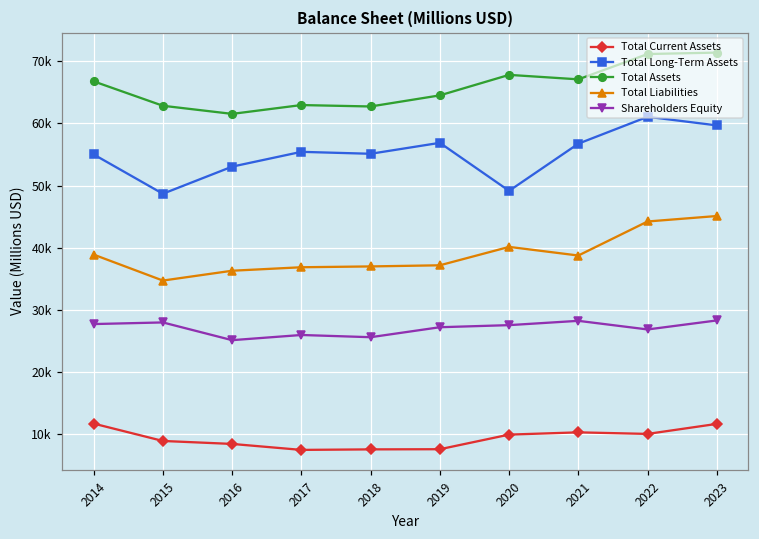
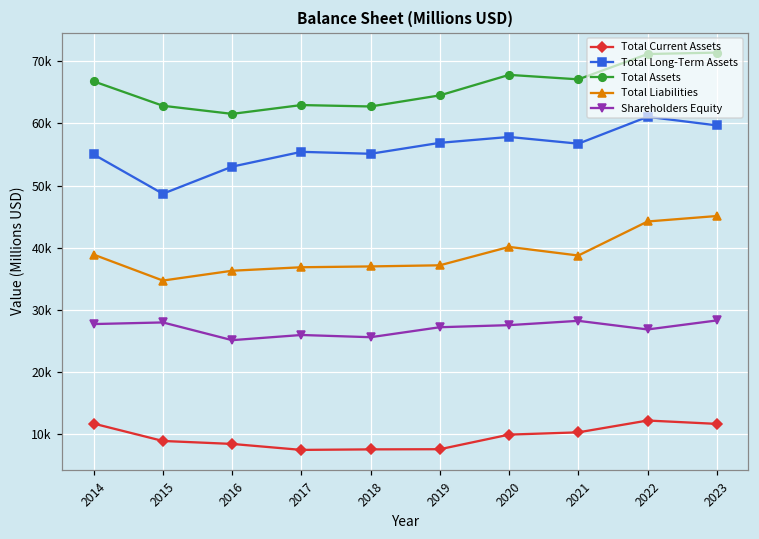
Total Long-Term Assets, 2020: 49000 -> 58000
Total Current Assets, 2022: 10000 -> 12000
